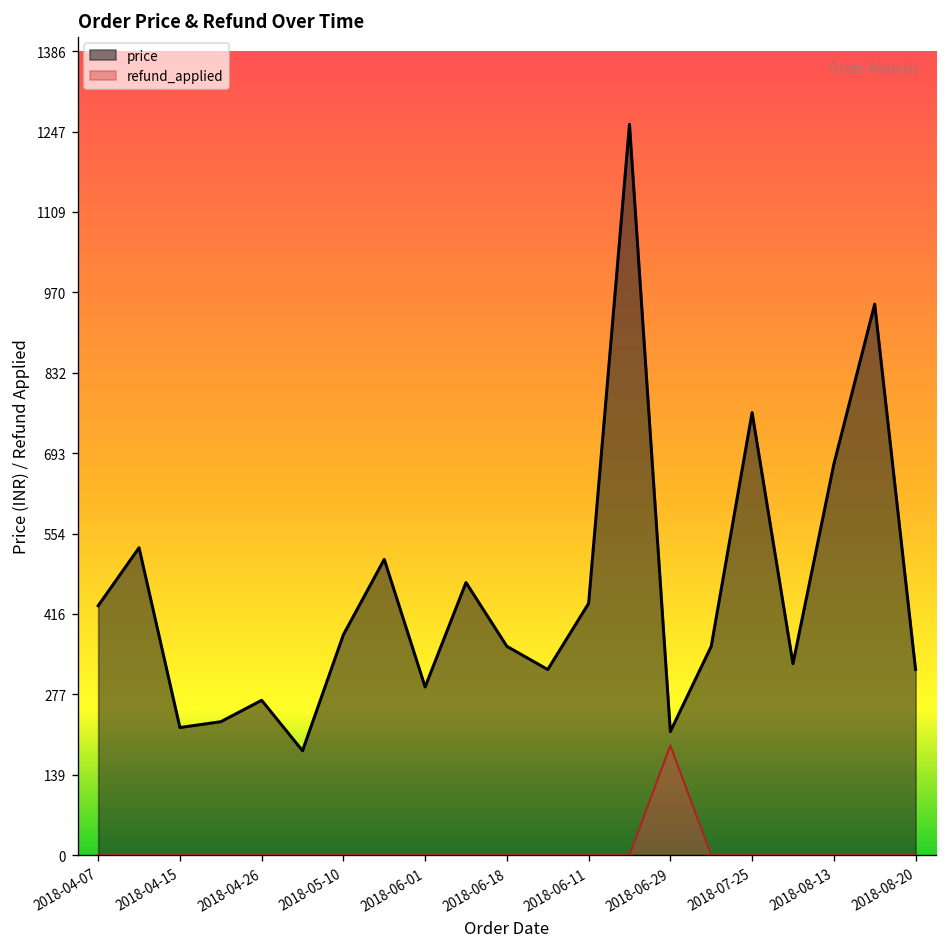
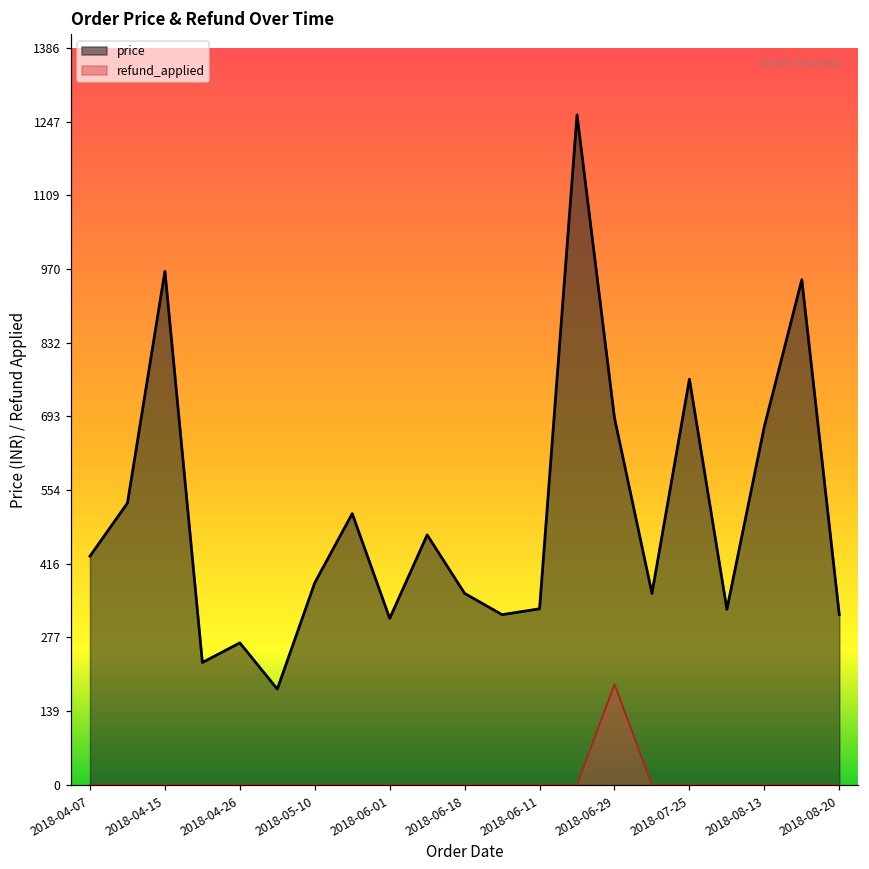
price, 2018-04-15: 220 -> 970
price, 2018-06-01: 290 -> 310
price, 2018-06-11: 430 -> 330
price, 2018-06-29: 210 -> 690
